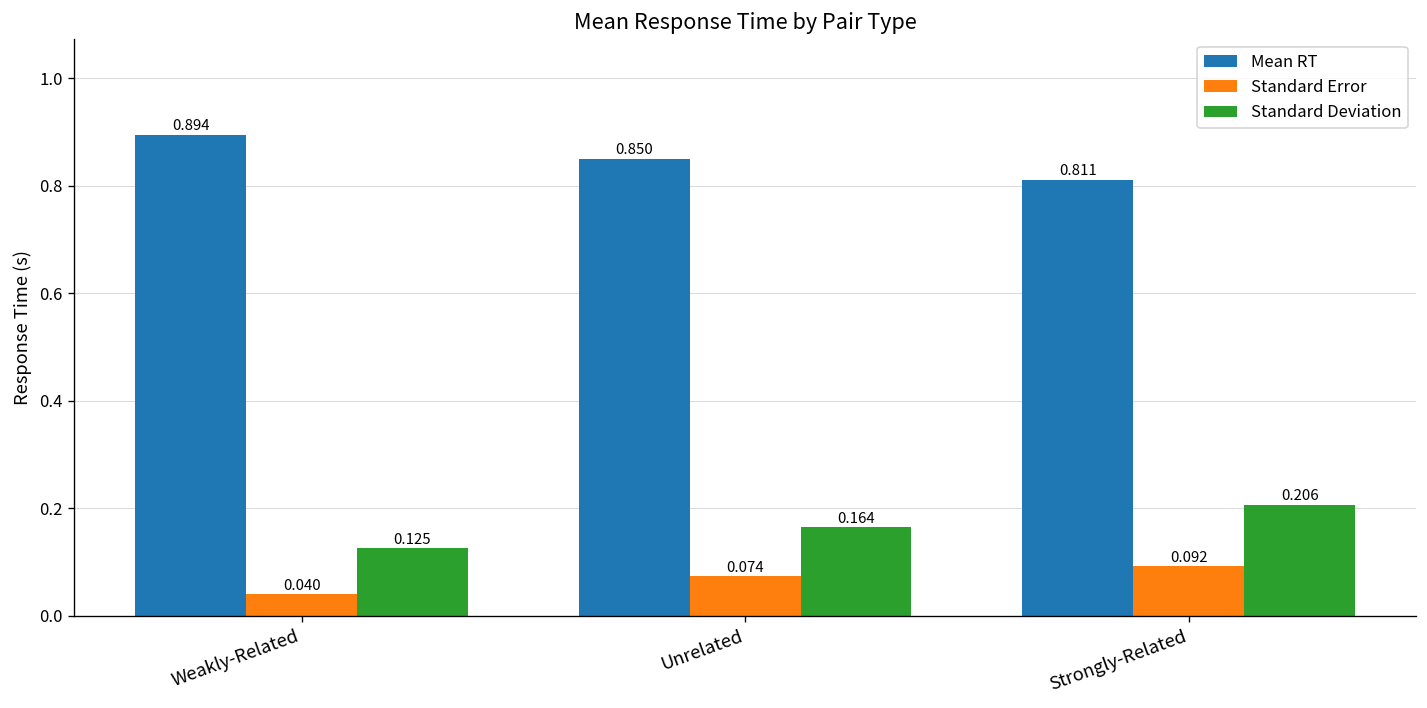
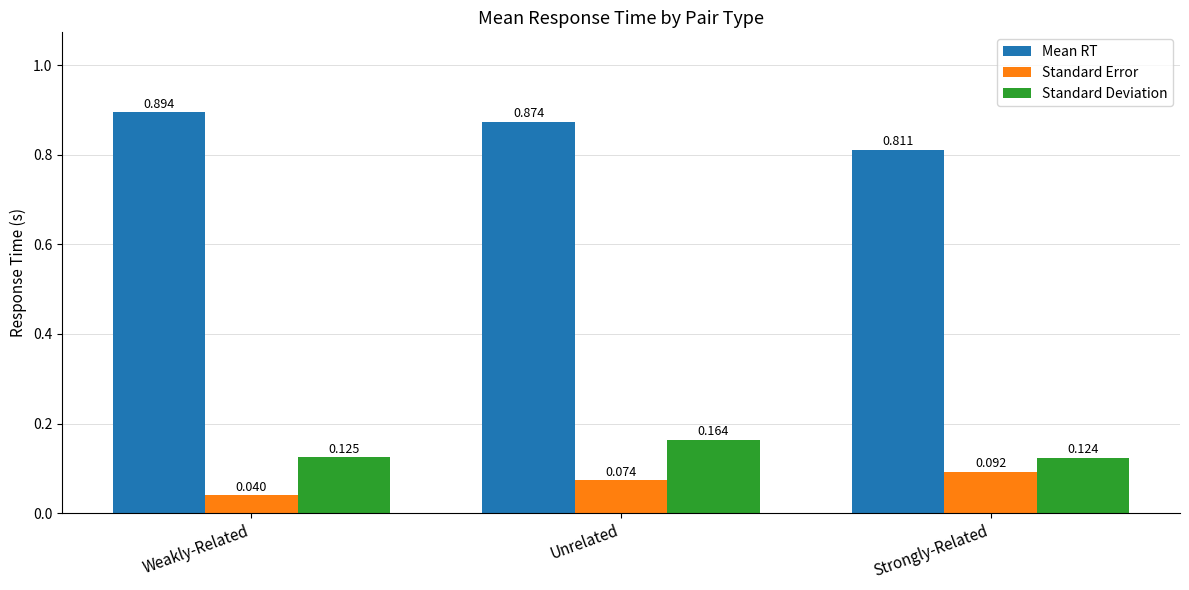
Mean RT, Unrelated: 0.850 -> 0.874
Standard Deviation, Strongly-Related: 0.206 -> 0.124
